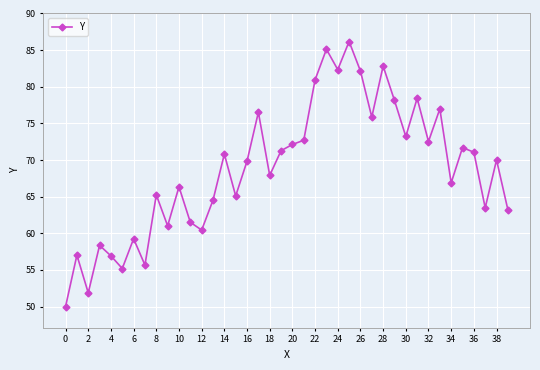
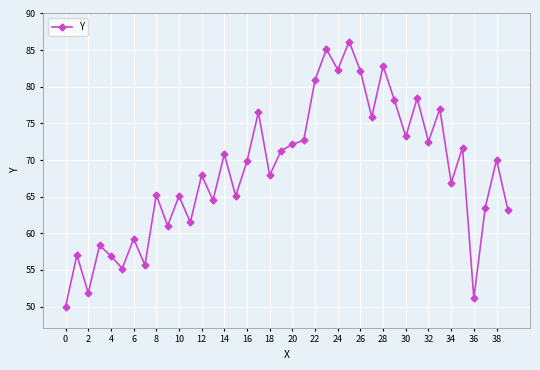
10: 66 -> 65
12: 60 -> 68
36: 71 -> 51
